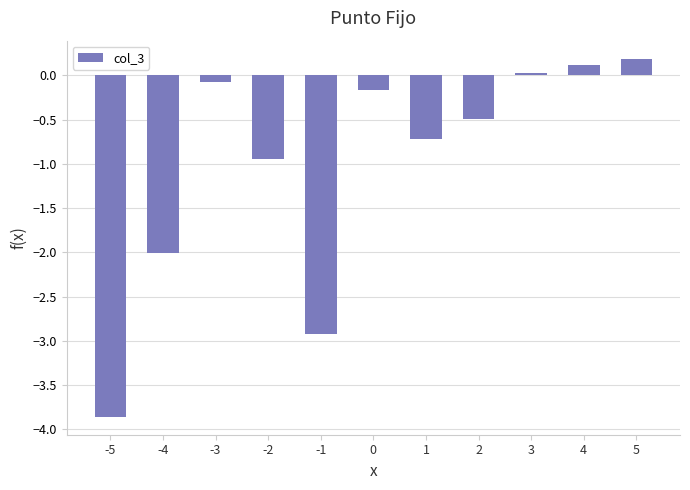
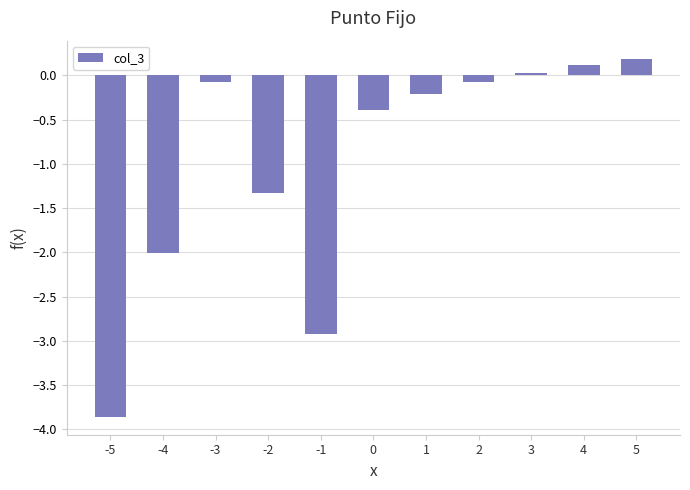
-2: -0.9 -> -1.3
0: -0.2 -> -0.4
1: -0.7 -> -0.2
2: -0.5 -> -0.1
